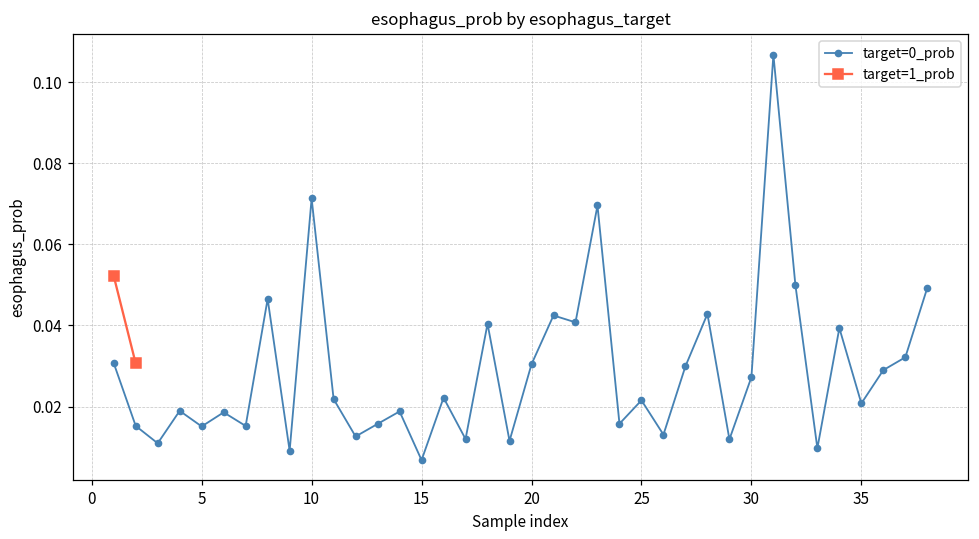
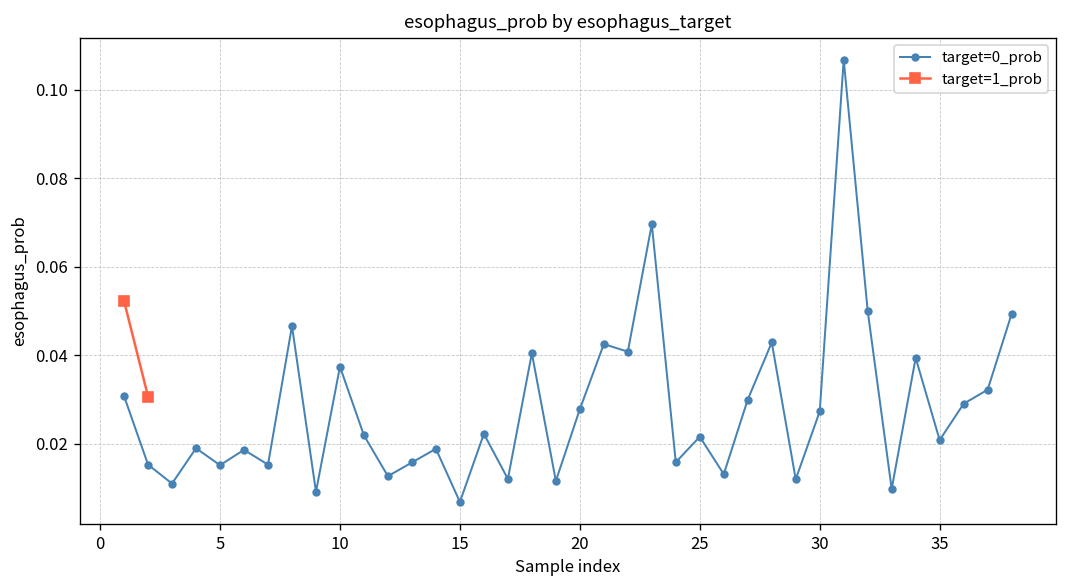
target=0_prob, 10: 0.071 -> 0.037
target=0_prob, 20: 0.030 -> 0.028
